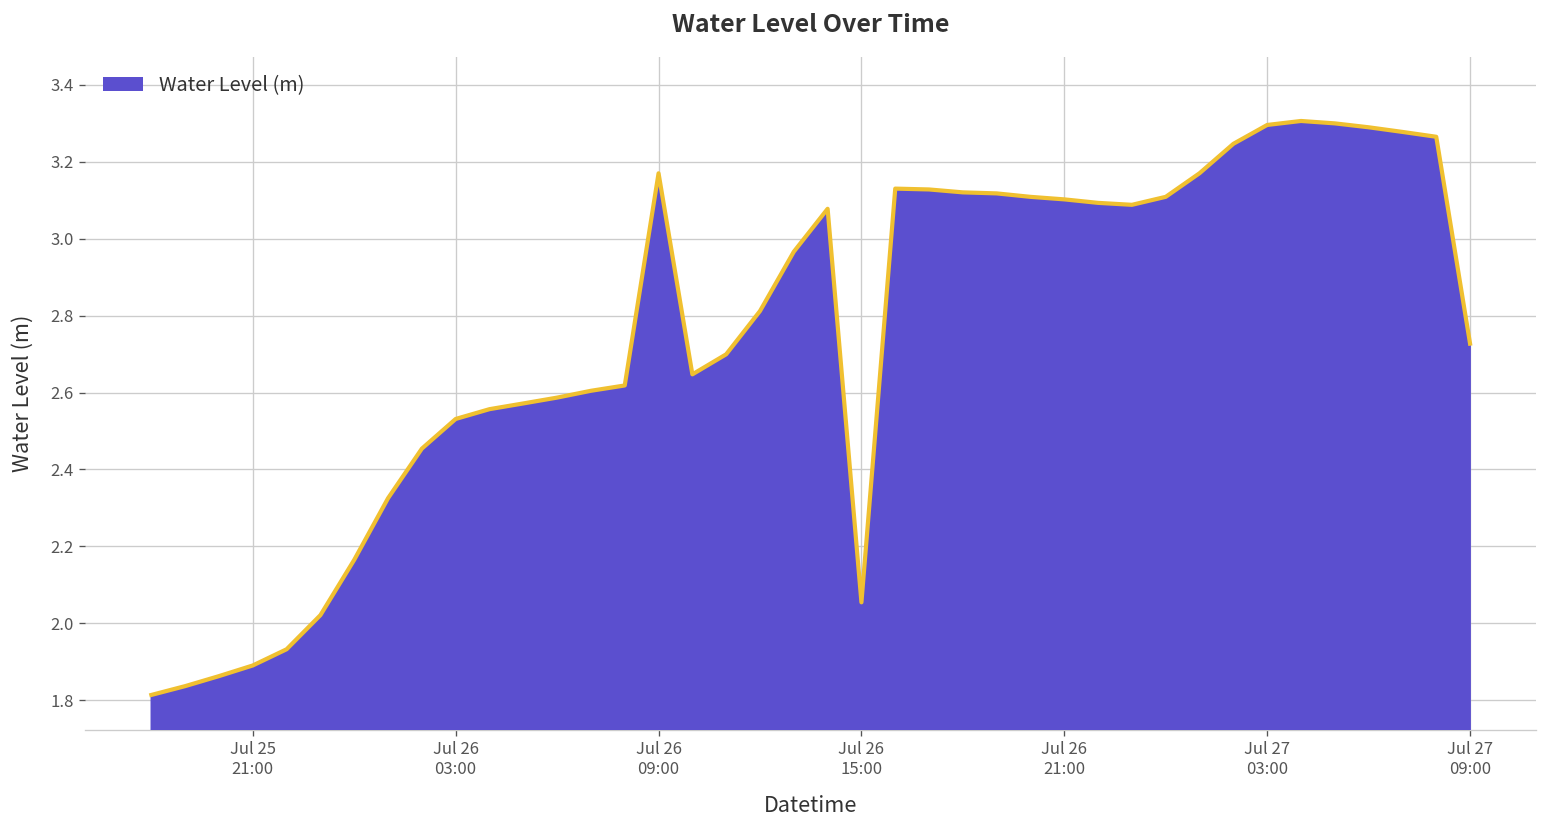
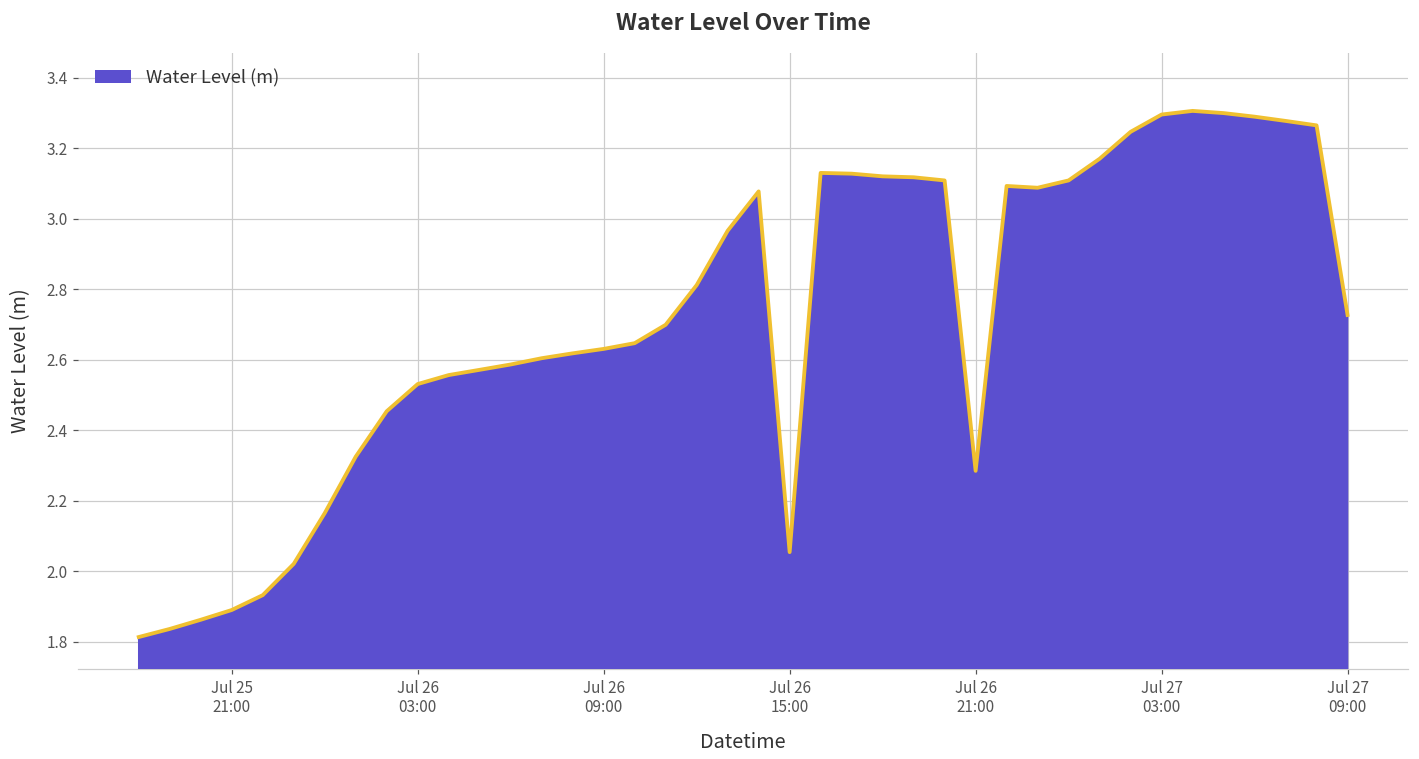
Jul 26 09:00: 3.17 -> 2.63
Jul 26 21:00: 3.10 -> 2.29
